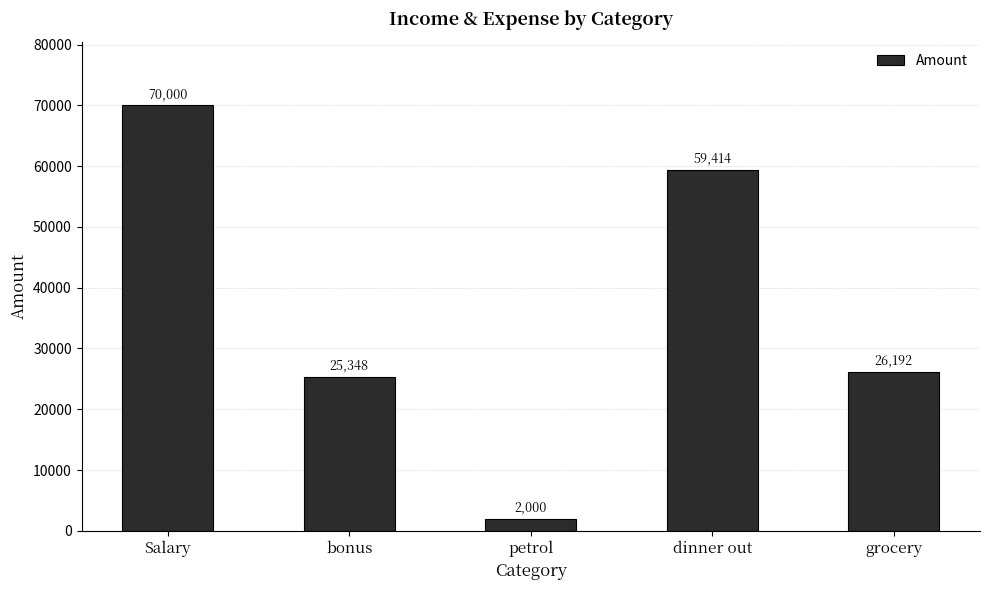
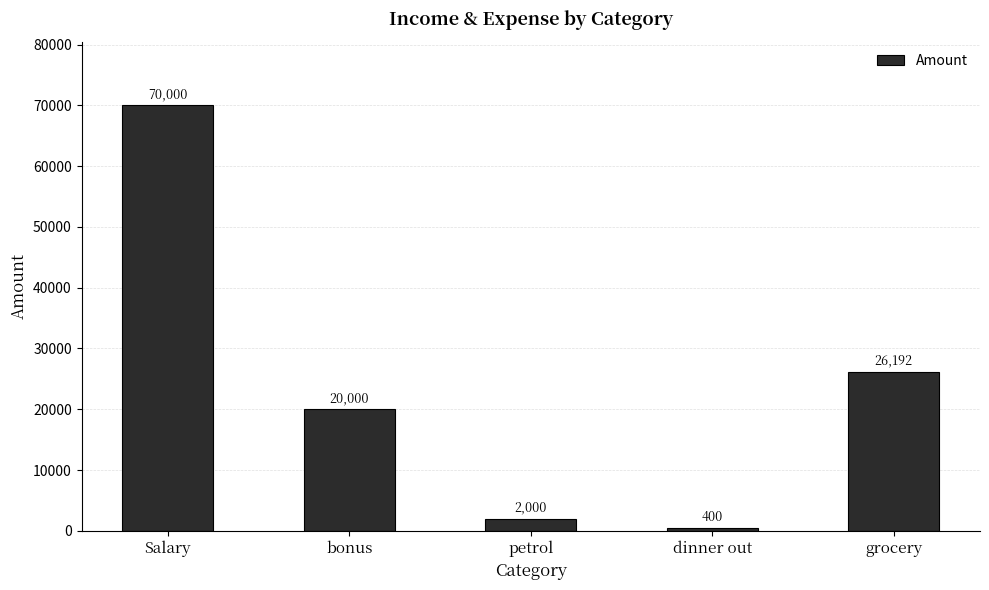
bonus: 25,348 -> 20,000
dinner out: 59,414 -> 400
